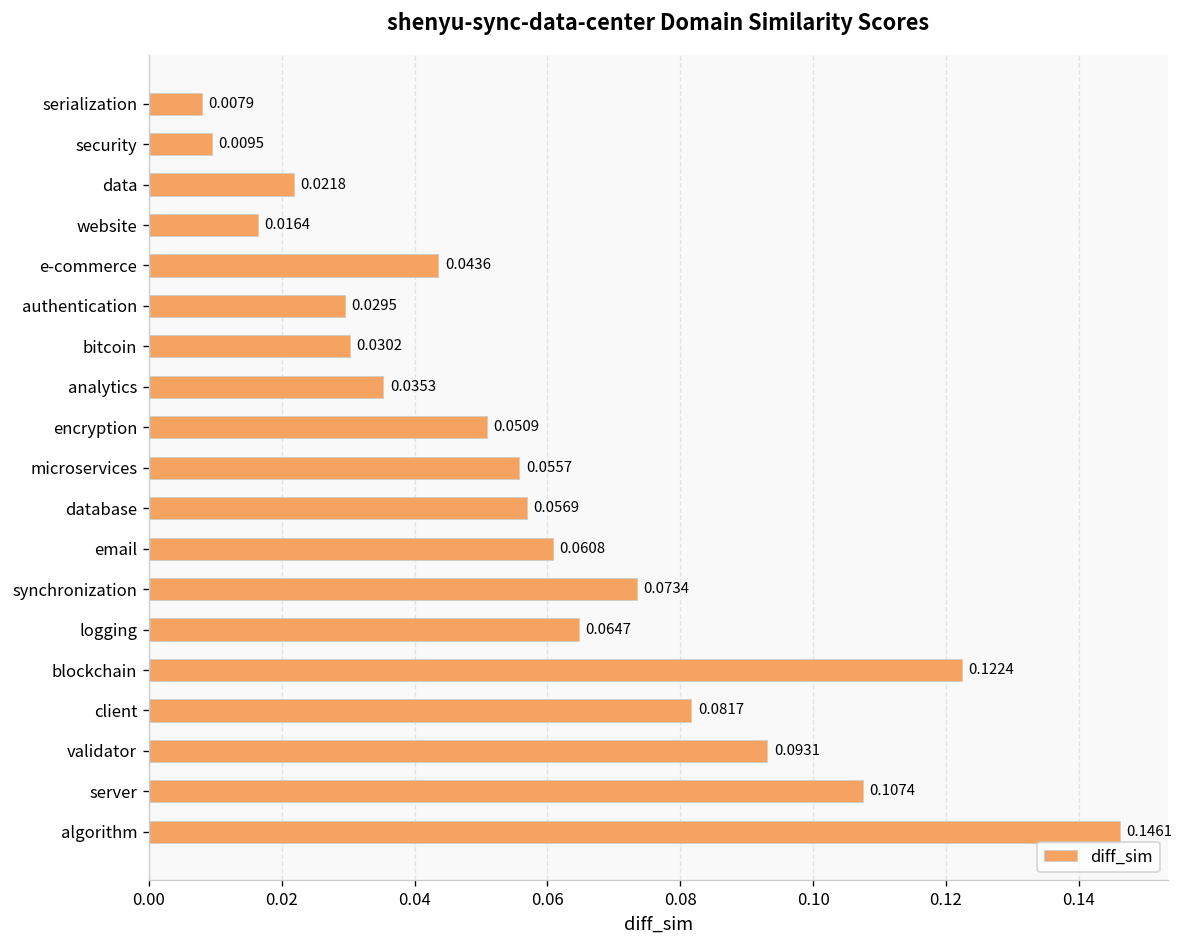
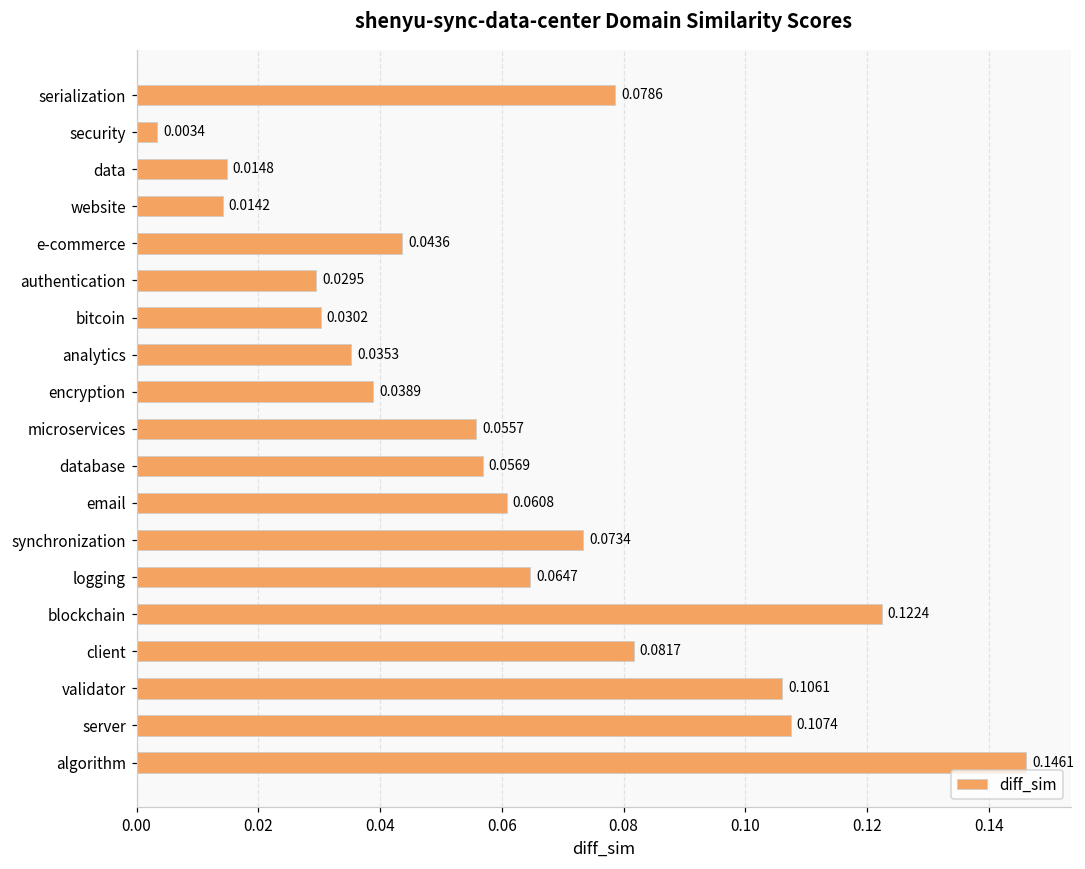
serialization: 0.0079 -> 0.0786
security: 0.0095 -> 0.0034
data: 0.0218 -> 0.0148
website: 0.0164 -> 0.0142
encryption: 0.0509 -> 0.0389
validator: 0.0931 -> 0.1061
